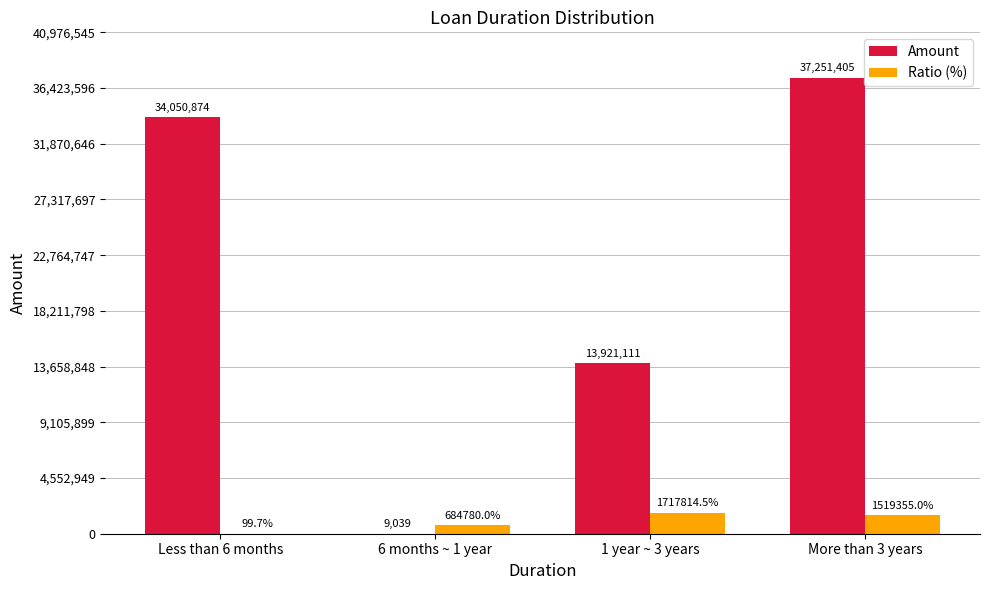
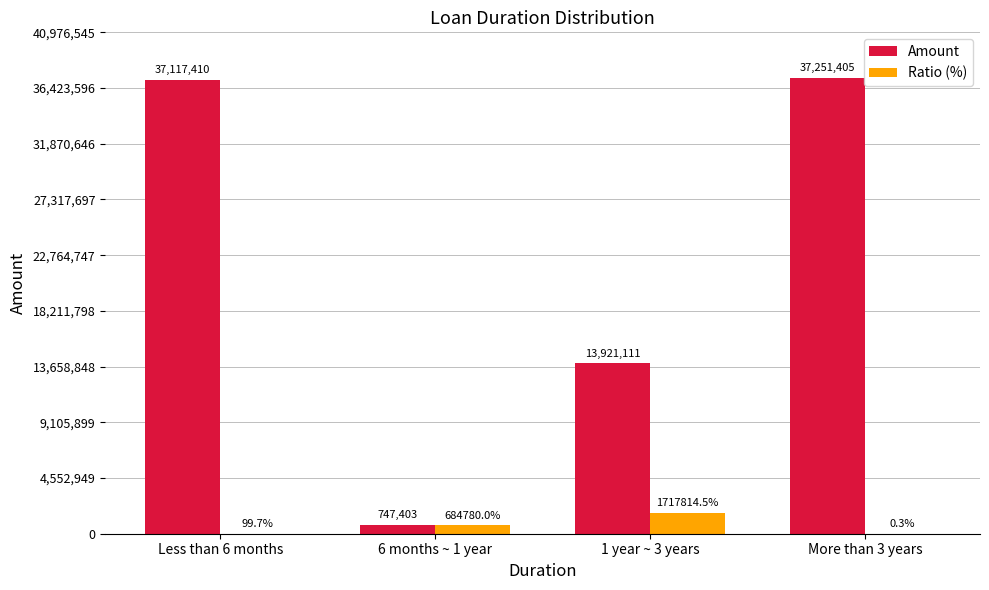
Amount, Less than 6 months: 34,050,874 -> 37,117,410
Amount, 6 months ~ 1 year: 9,039 -> 747,403
Ratio (%), More than 3 years: 1519355.0% -> 0.3%
